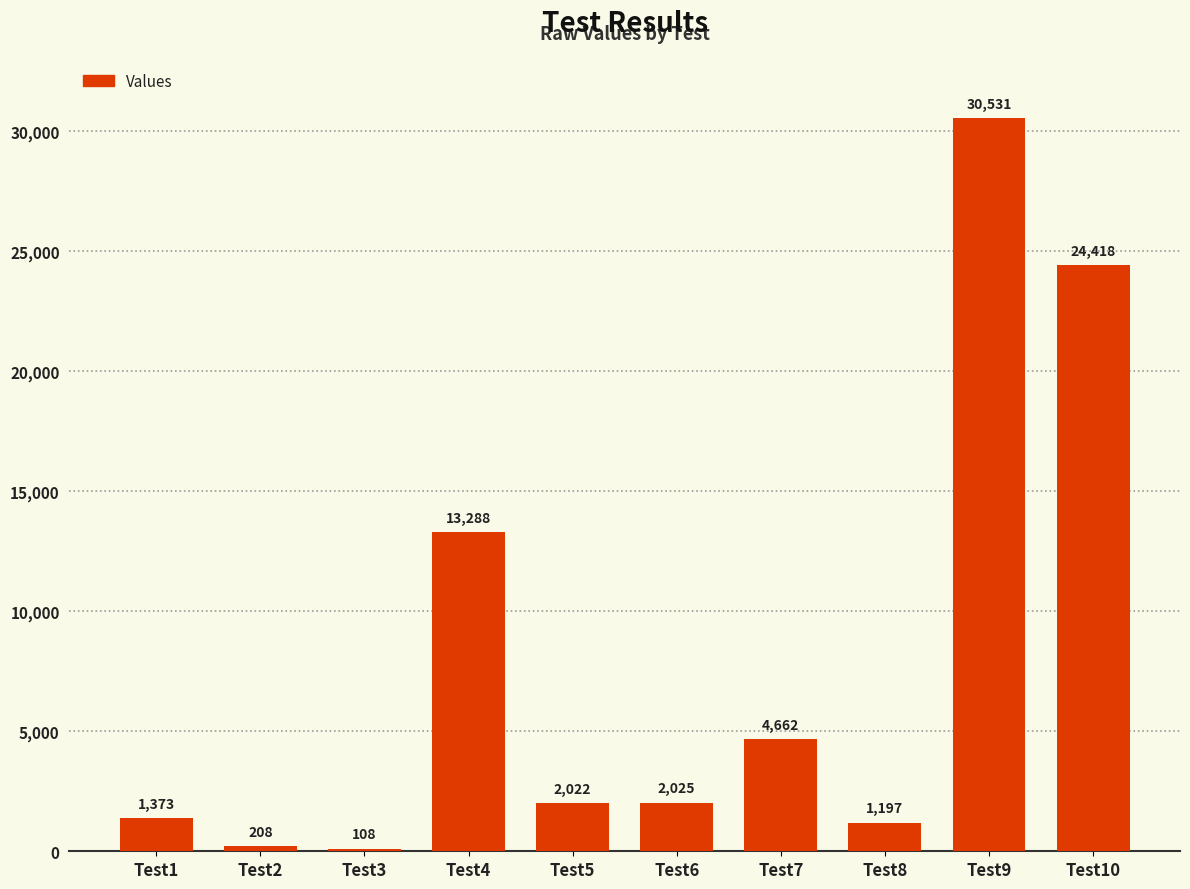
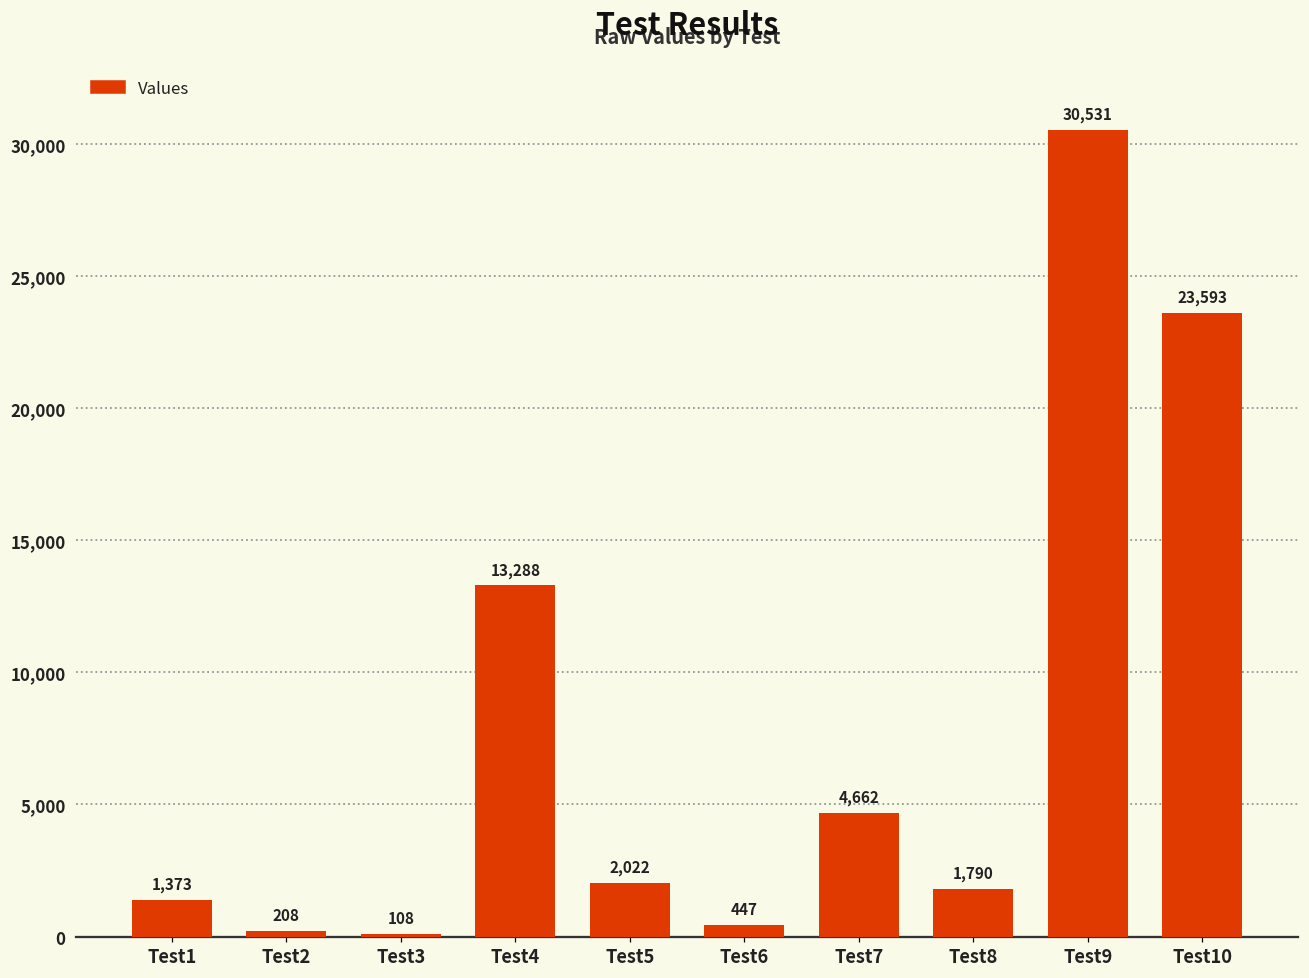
Test6: 2,025 -> 447
Test8: 1,197 -> 1,790
Test10: 24,418 -> 23,593
